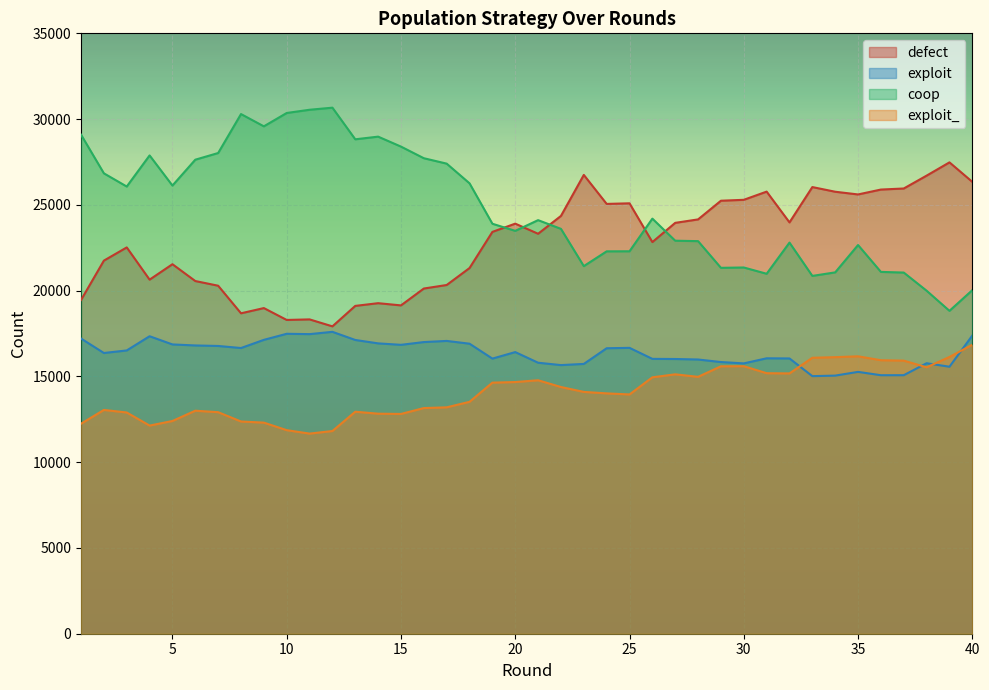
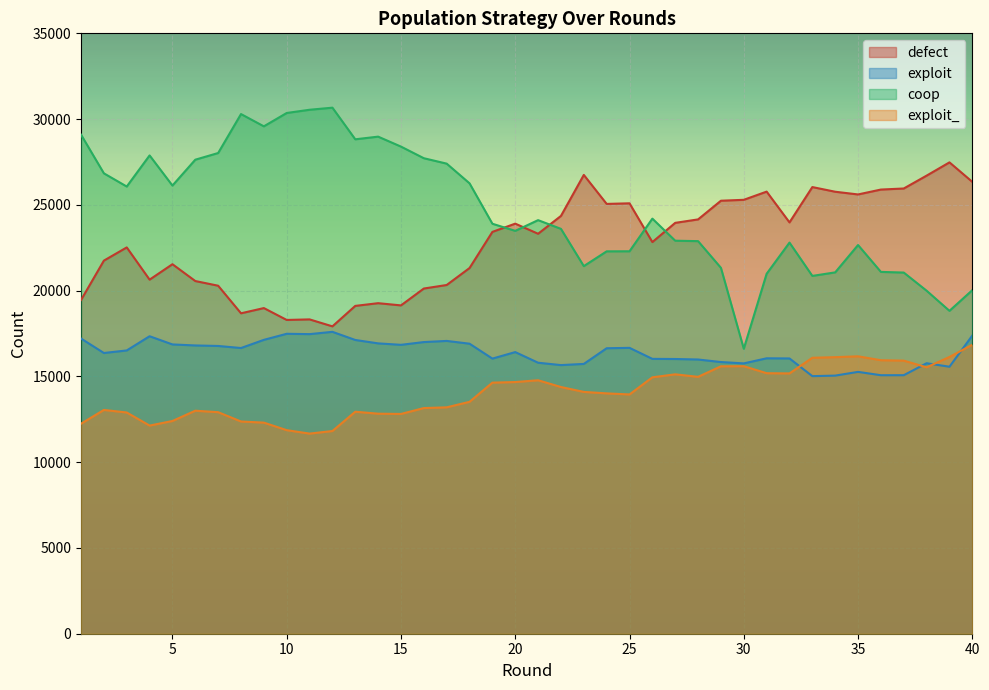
coop, 30: 21400 -> 16600
